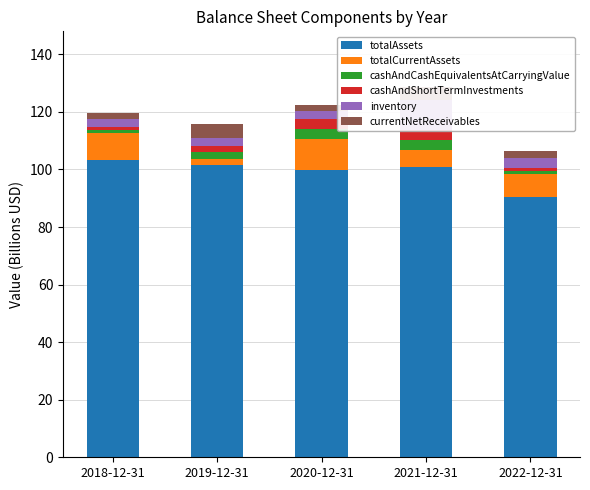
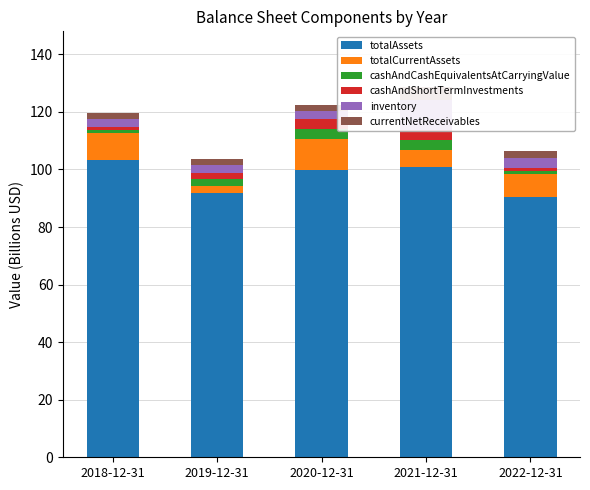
totalAssets, 2019-12-31: 101 -> 92
currentNetReceivables, 2019-12-31: 5 -> 2
